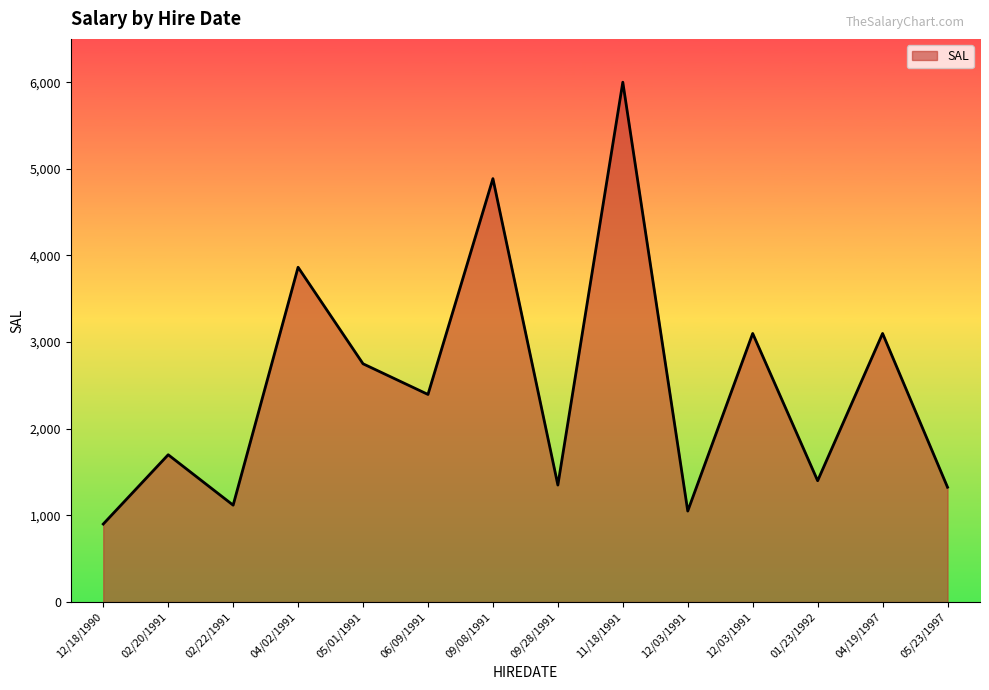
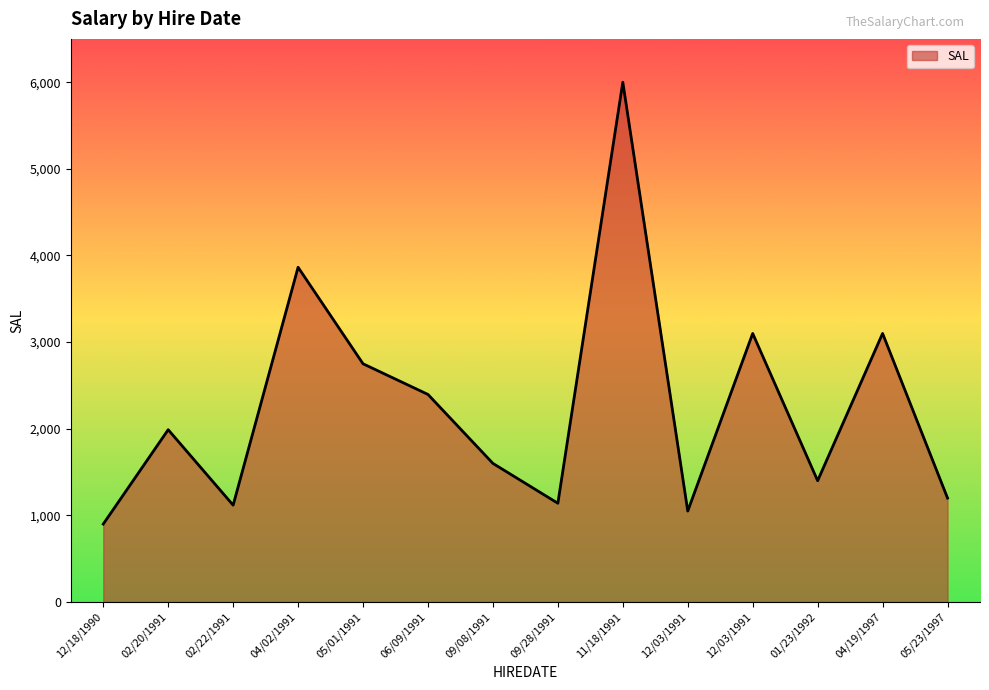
02/20/1991: 1,700 -> 2,000
09/08/1991: 4,900 -> 1,600
09/28/1991: 1,400 -> 1,100
05/23/1997: 1,300 -> 1,200
